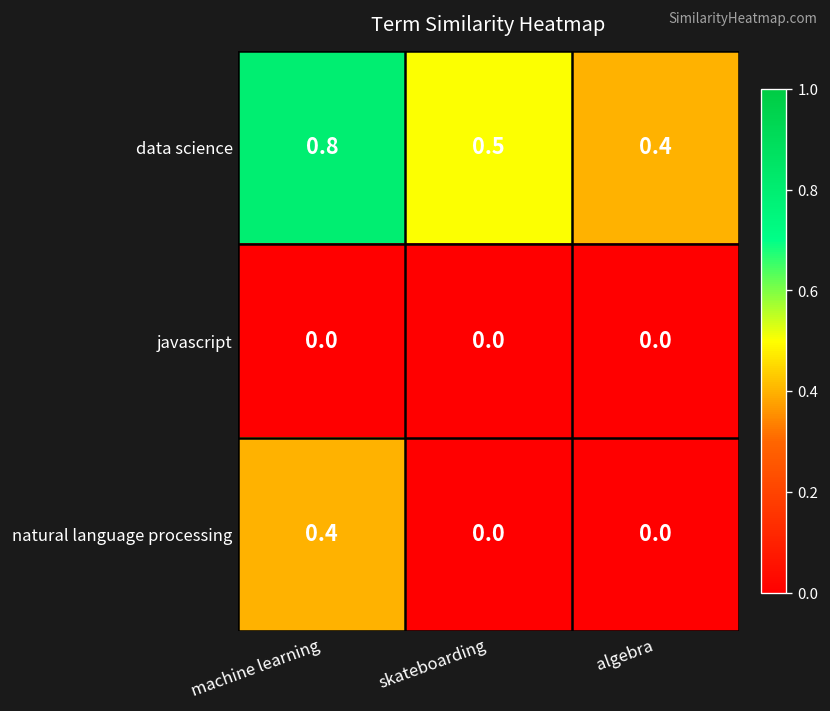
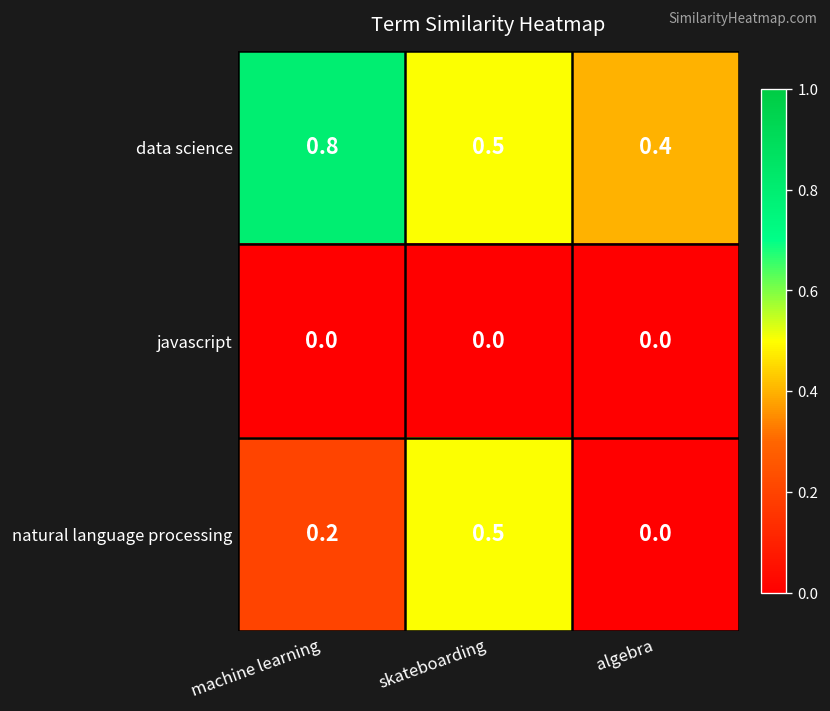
natural language processing, machine learning: 0.4 -> 0.2
natural language processing, skateboarding: 0.0 -> 0.5
